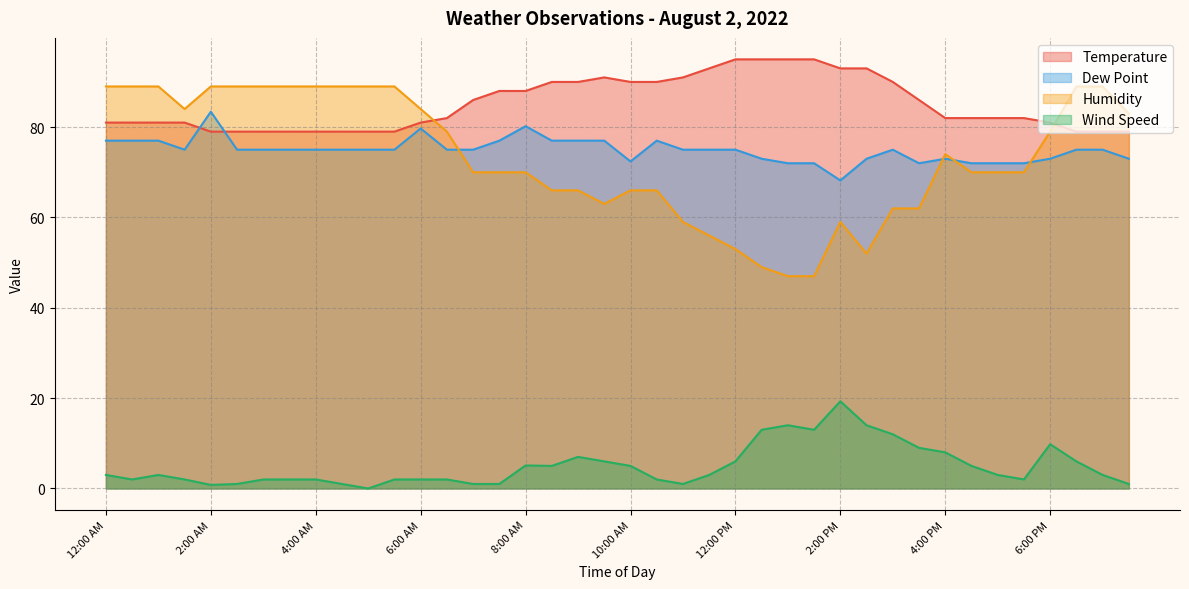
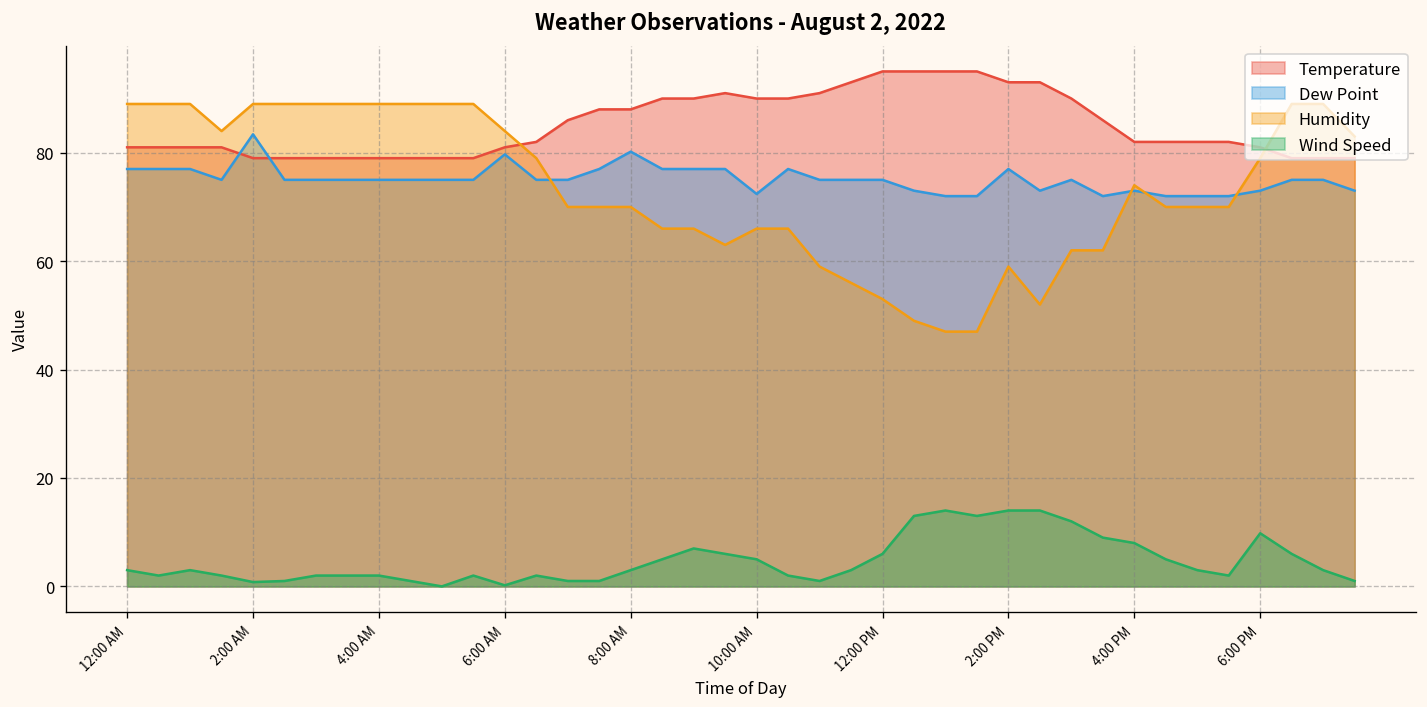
Wind Speed, 6:00 AM: 2 -> 0
Wind Speed, 8:00 AM: 5 -> 3
Dew Point, 2:00 PM: 68 -> 77
Wind Speed, 2:00 PM: 19 -> 14
